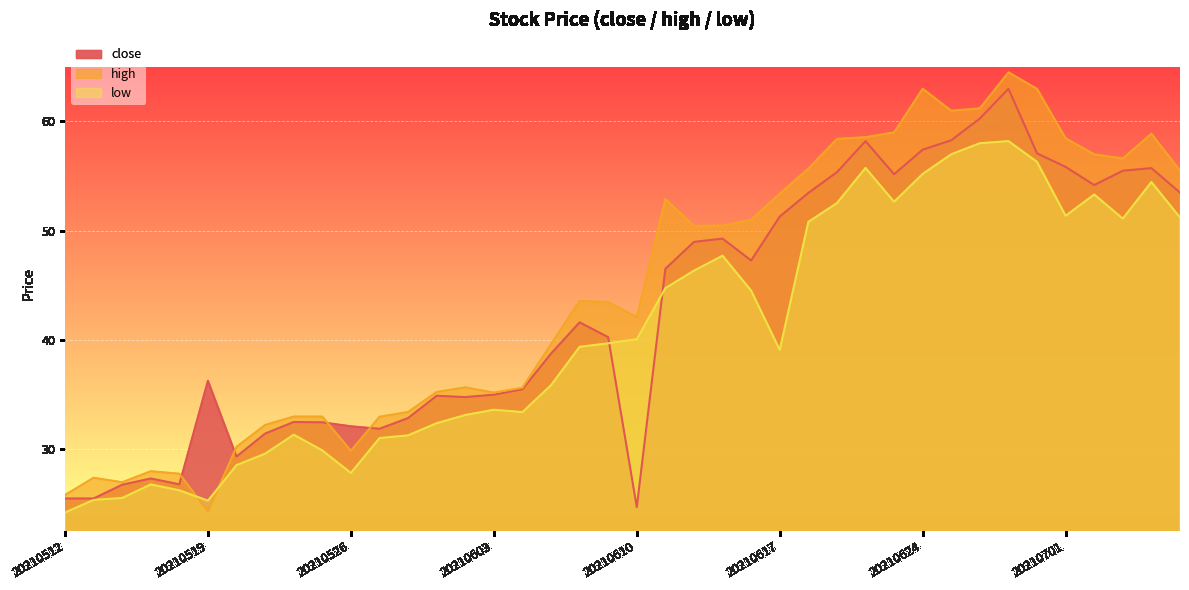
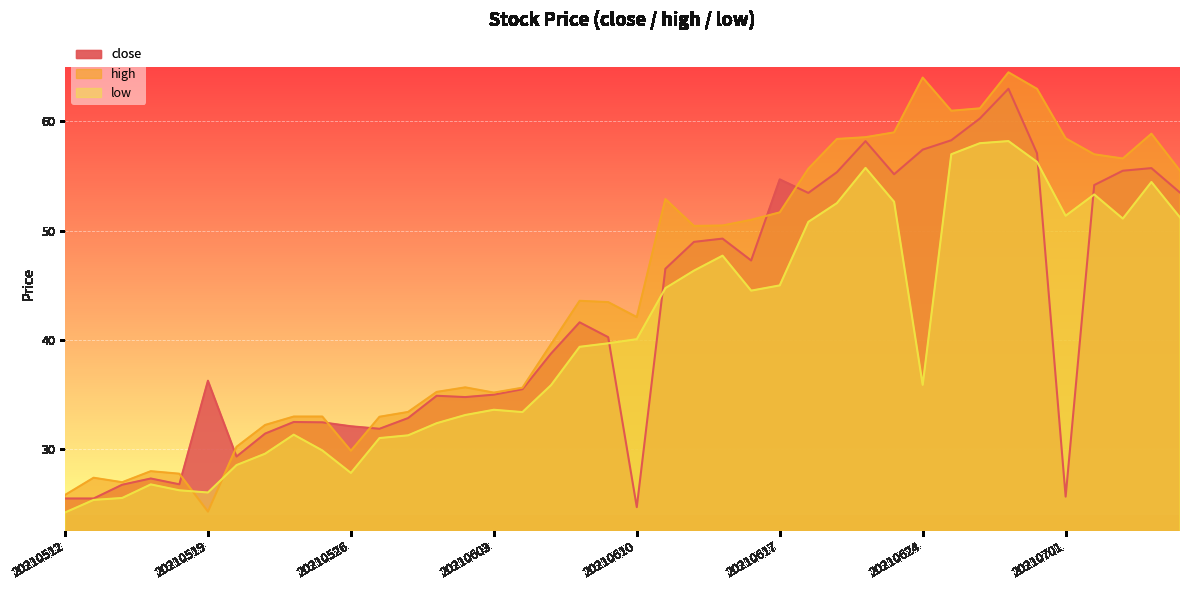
low, 20210519: 25.3 -> 26.1
close, 20210617: 51.3 -> 54.7
high, 20210617: 53.4 -> 51.7
low, 20210617: 39.1 -> 45.0
high, 20210624: 63.0 -> 64.0
low, 20210624: 55.2 -> 35.9
close, 20210701: 55.8 -> 25.7
